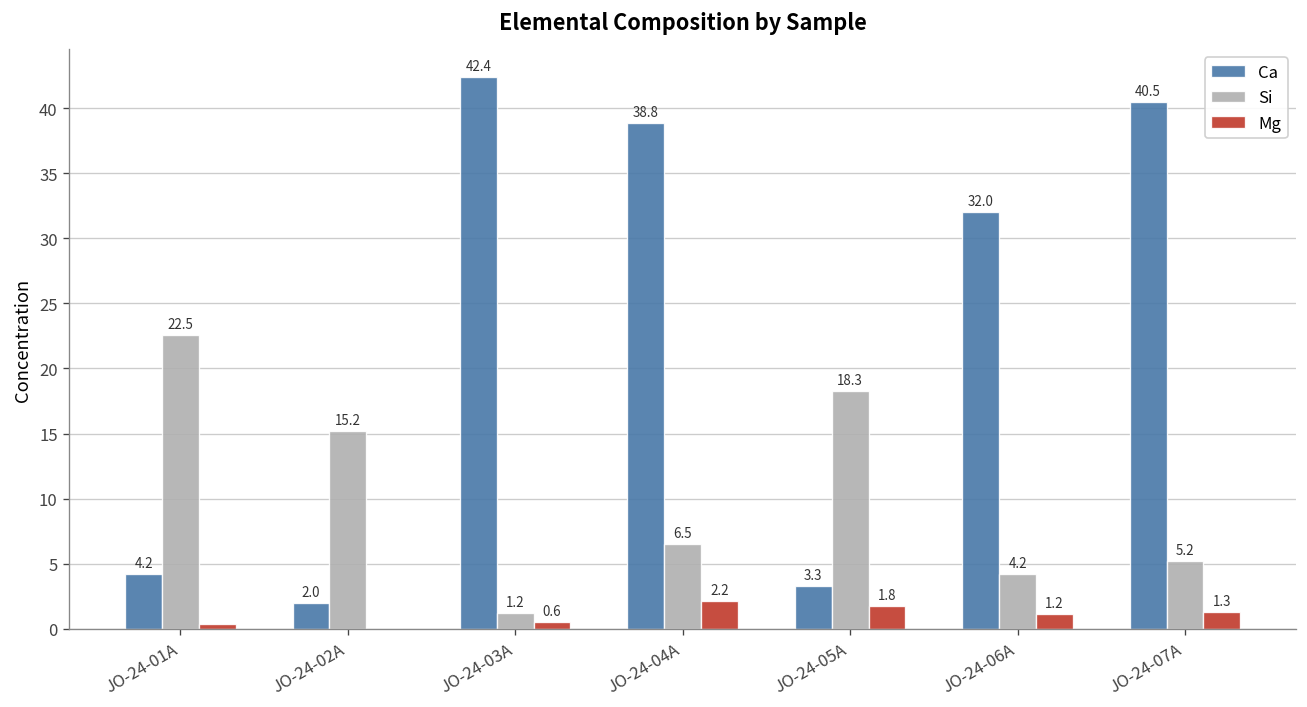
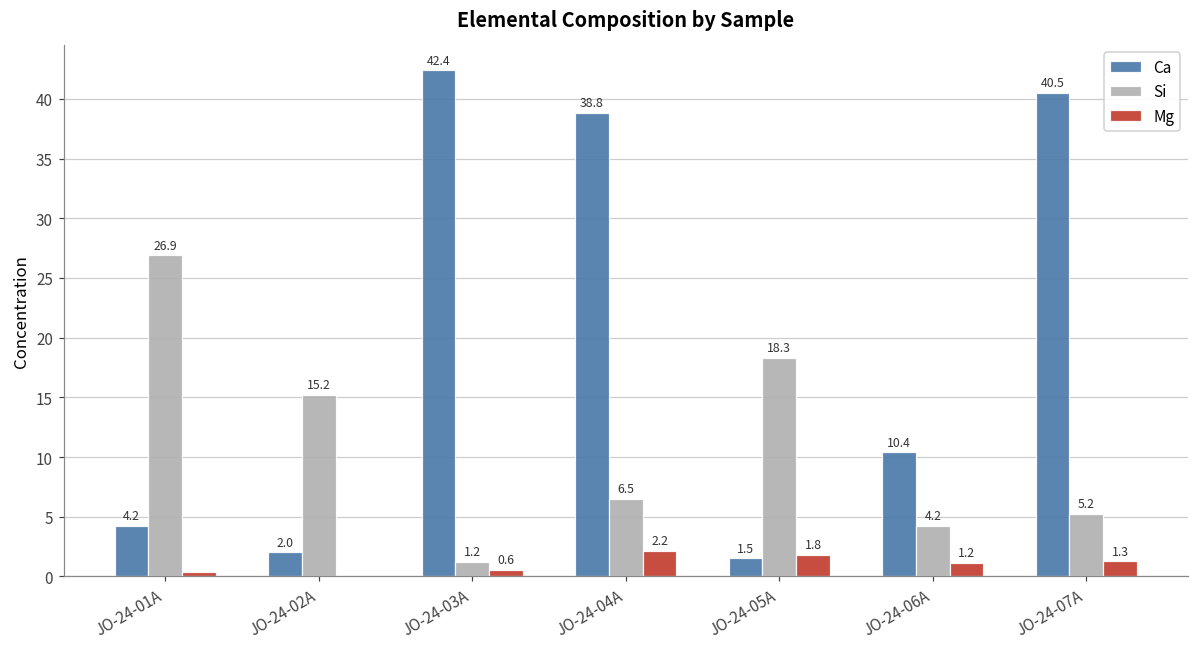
Si, JO-24-01A: 22.5 -> 26.9
Ca, JO-24-05A: 3.3 -> 1.5
Ca, JO-24-06A: 32.0 -> 10.4
